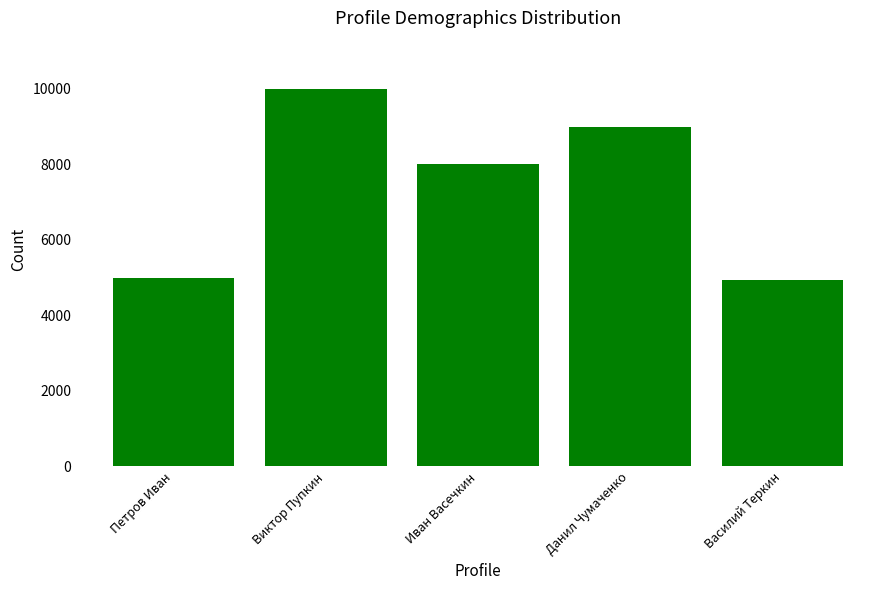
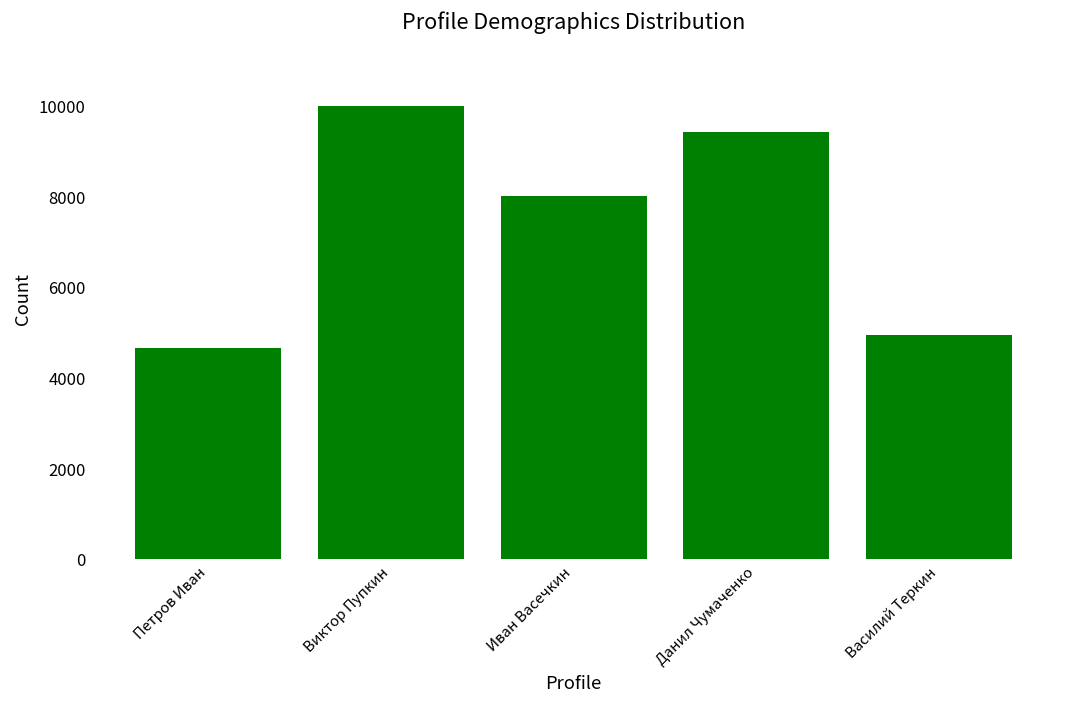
Петров Иван: 5000 -> 4700
Данил Чумаченко: 9000 -> 9400
